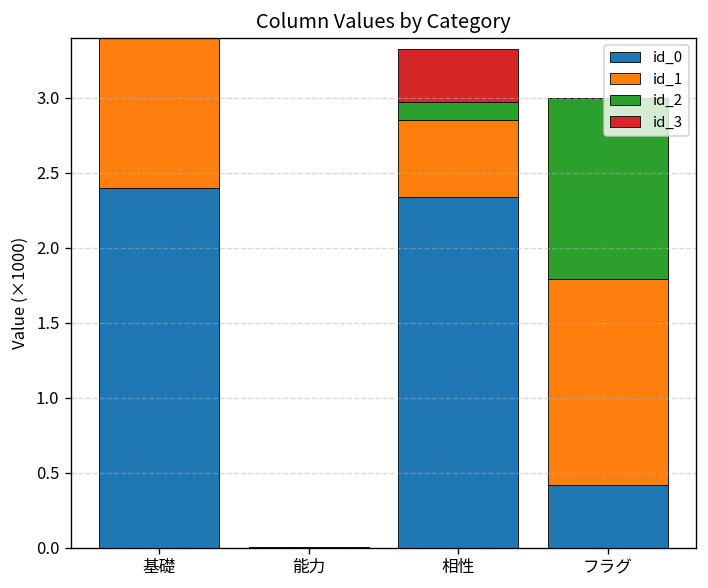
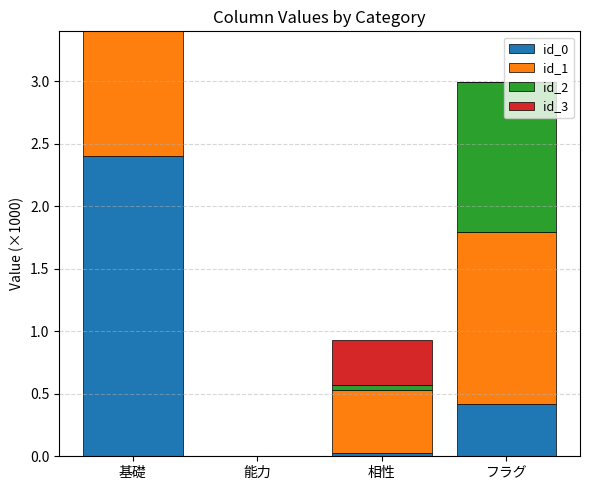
id_0, 相性: 2.34 -> 0.02
id_2, 相性: 0.12 -> 0.04
